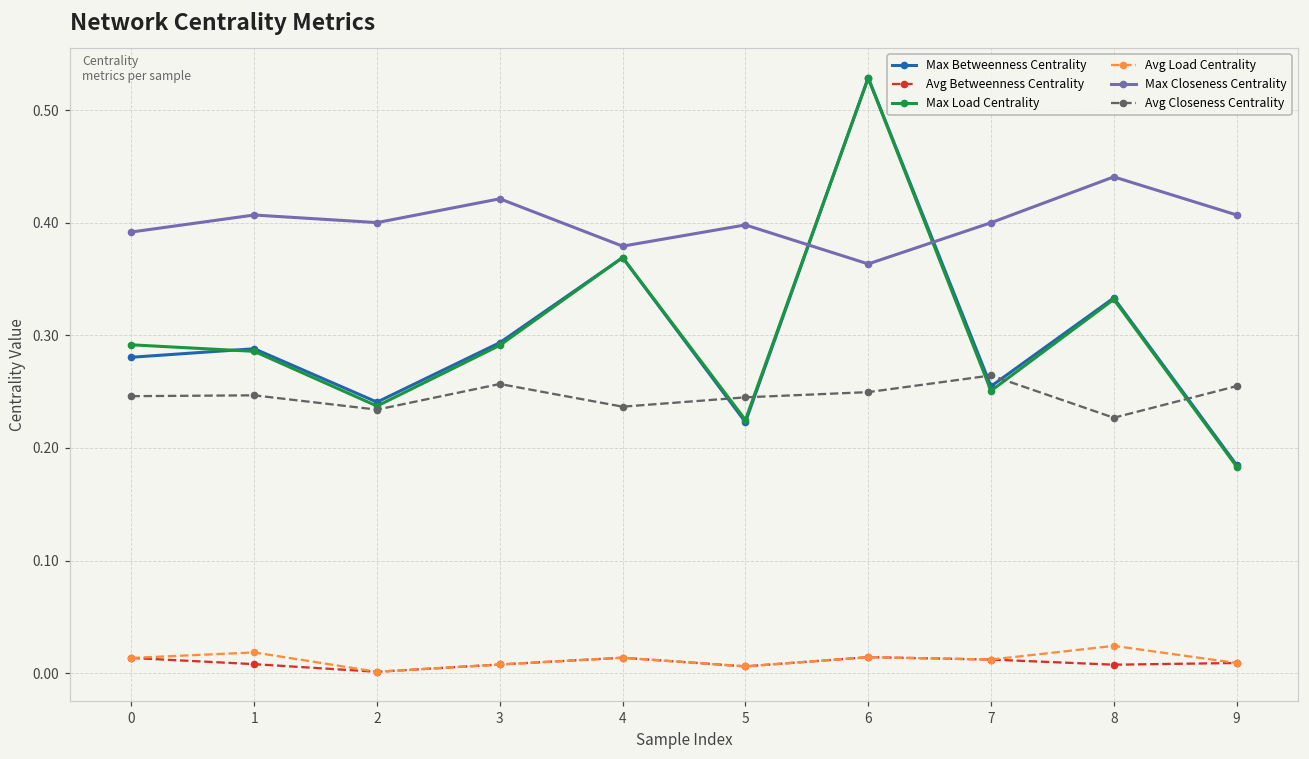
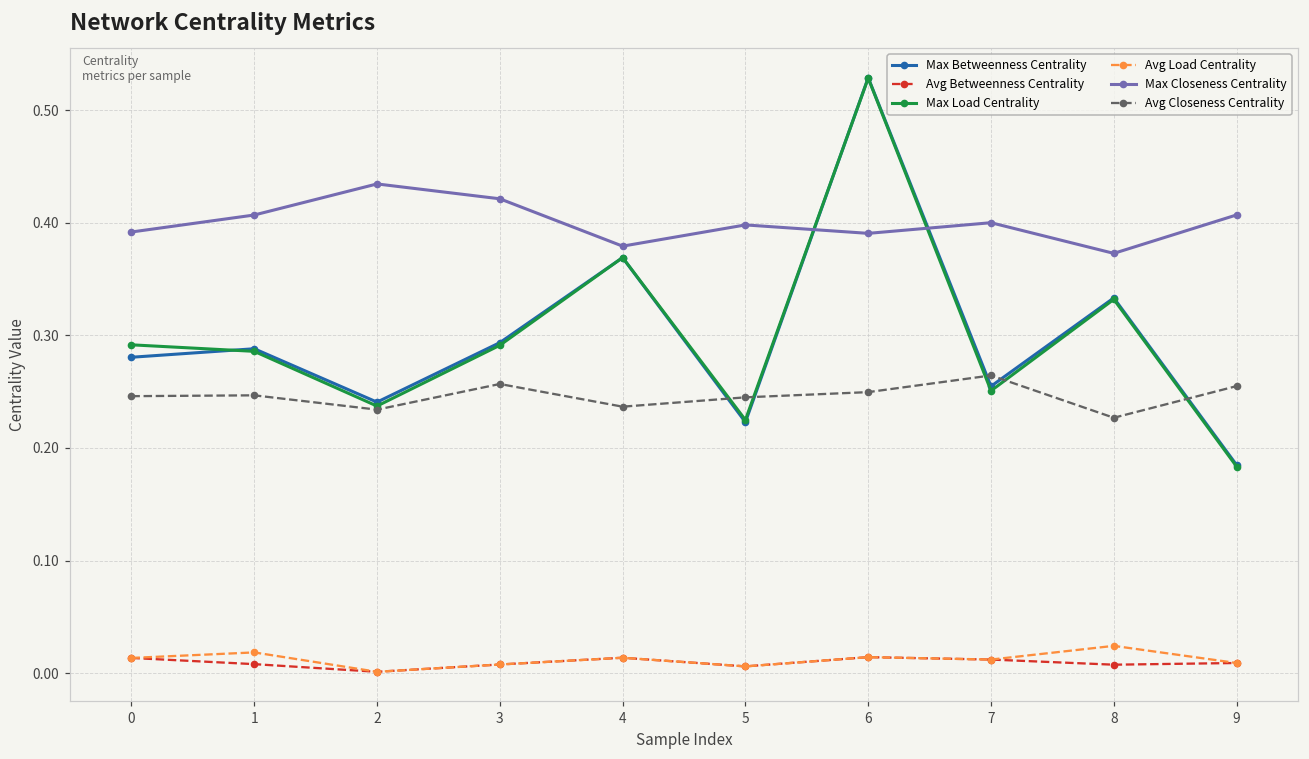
Max Closeness Centrality, 2: 0.400 -> 0.435
Max Closeness Centrality, 6: 0.364 -> 0.391
Max Closeness Centrality, 8: 0.441 -> 0.373
